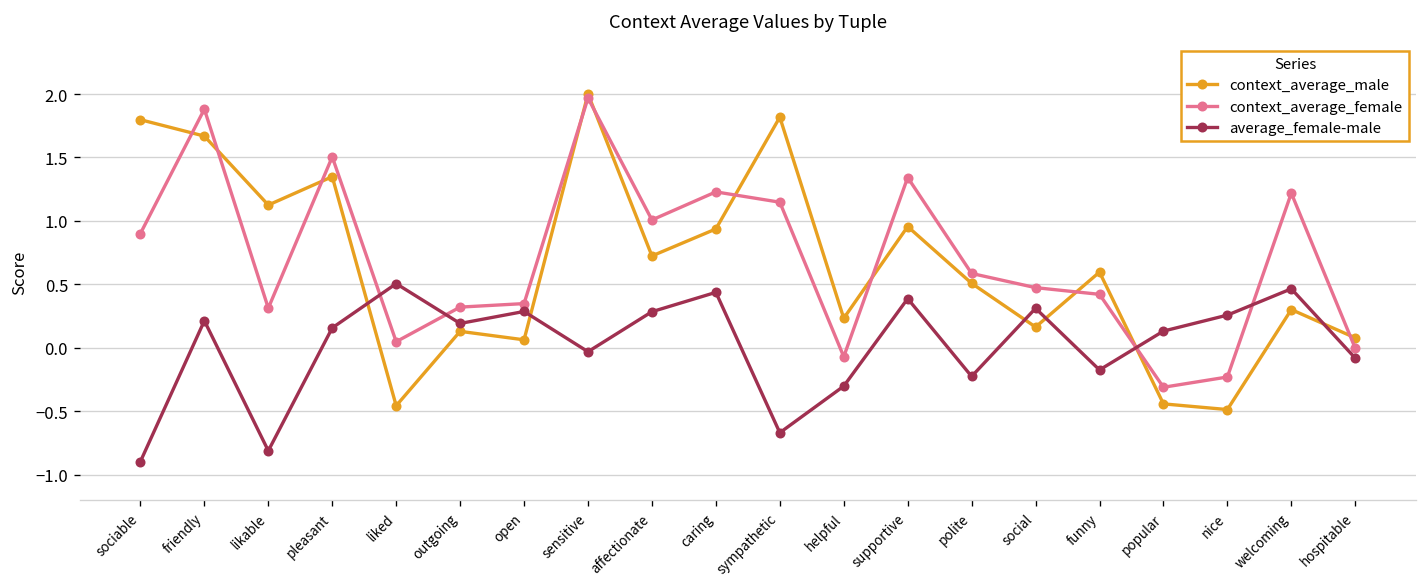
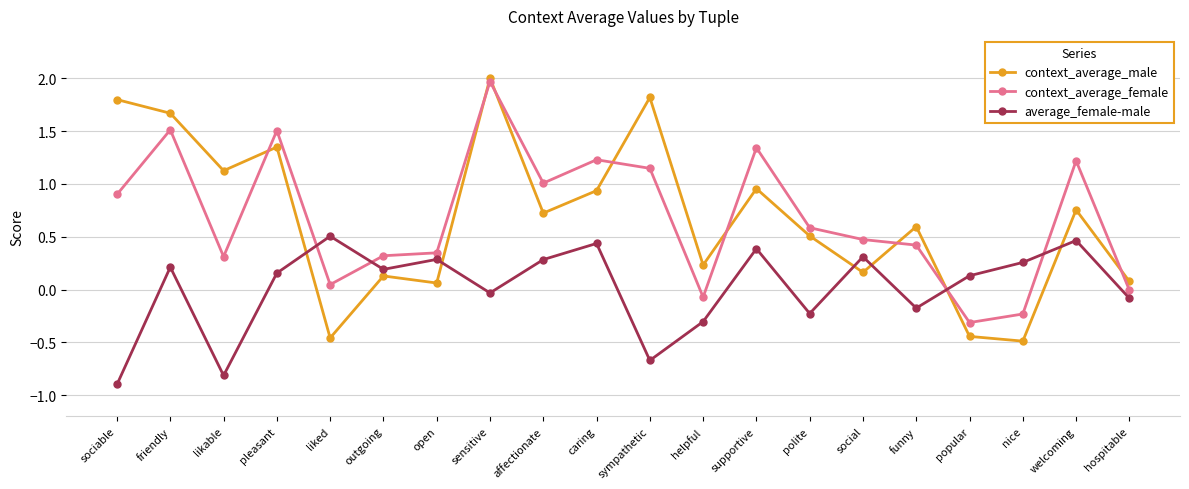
context_average_female, friendly: 1.88 -> 1.51
context_average_male, welcoming: 0.30 -> 0.75
